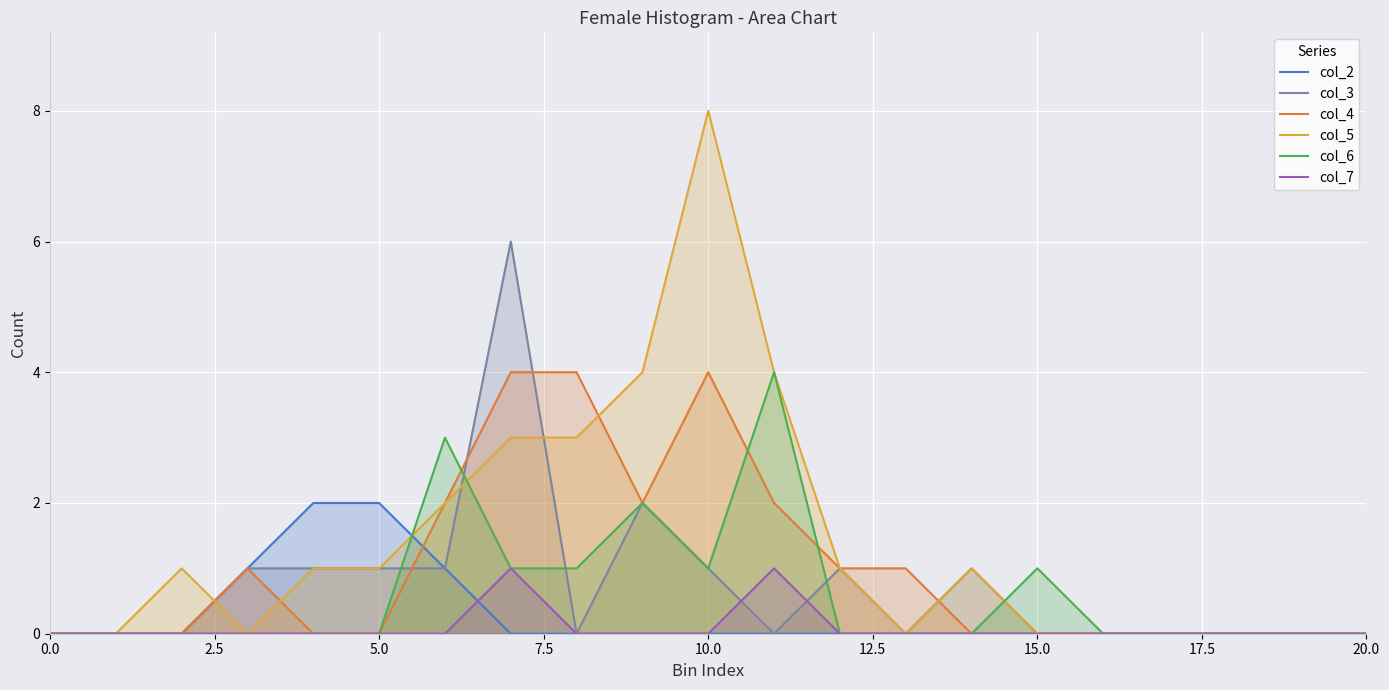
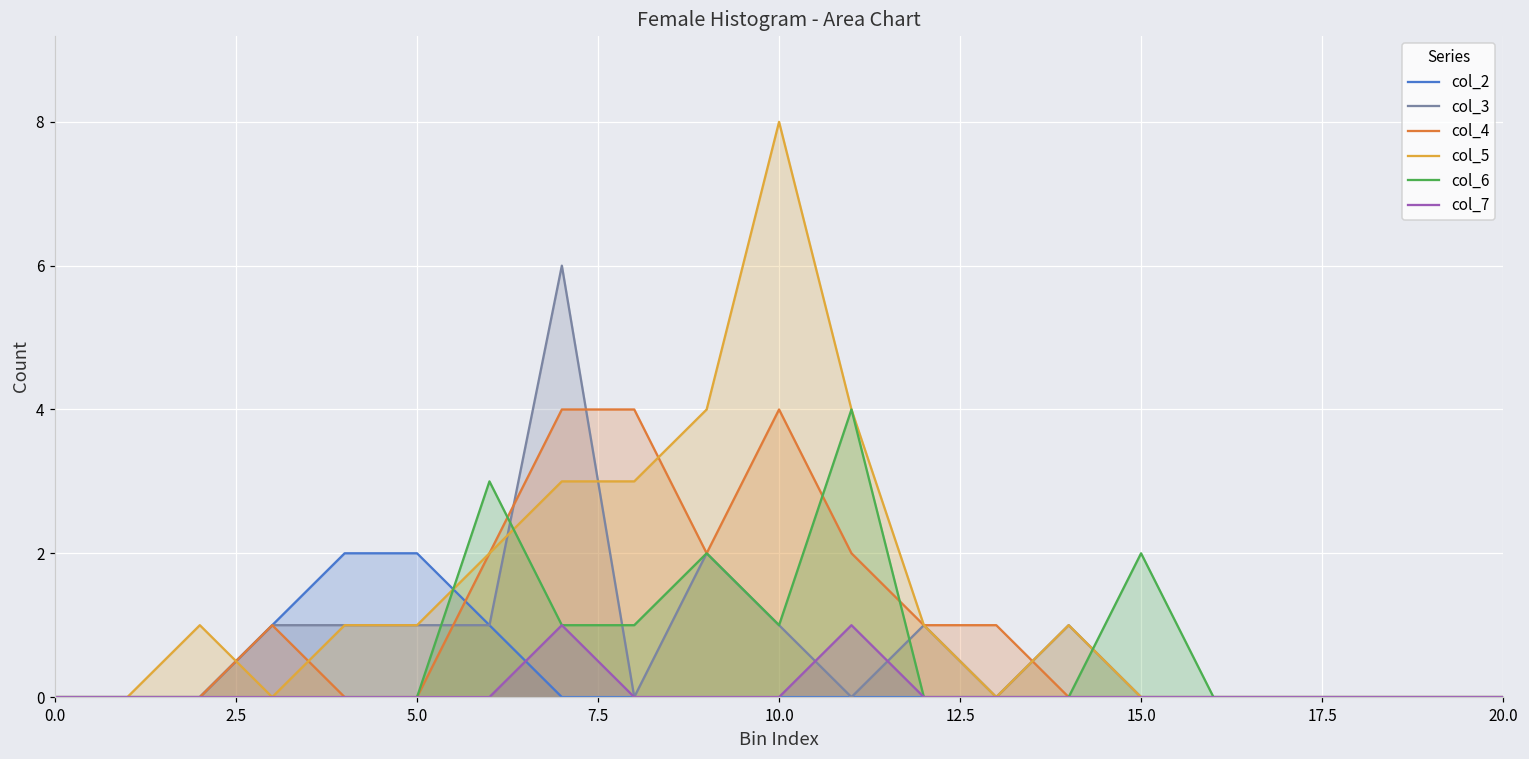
col_6, 15.0: 1 -> 2
